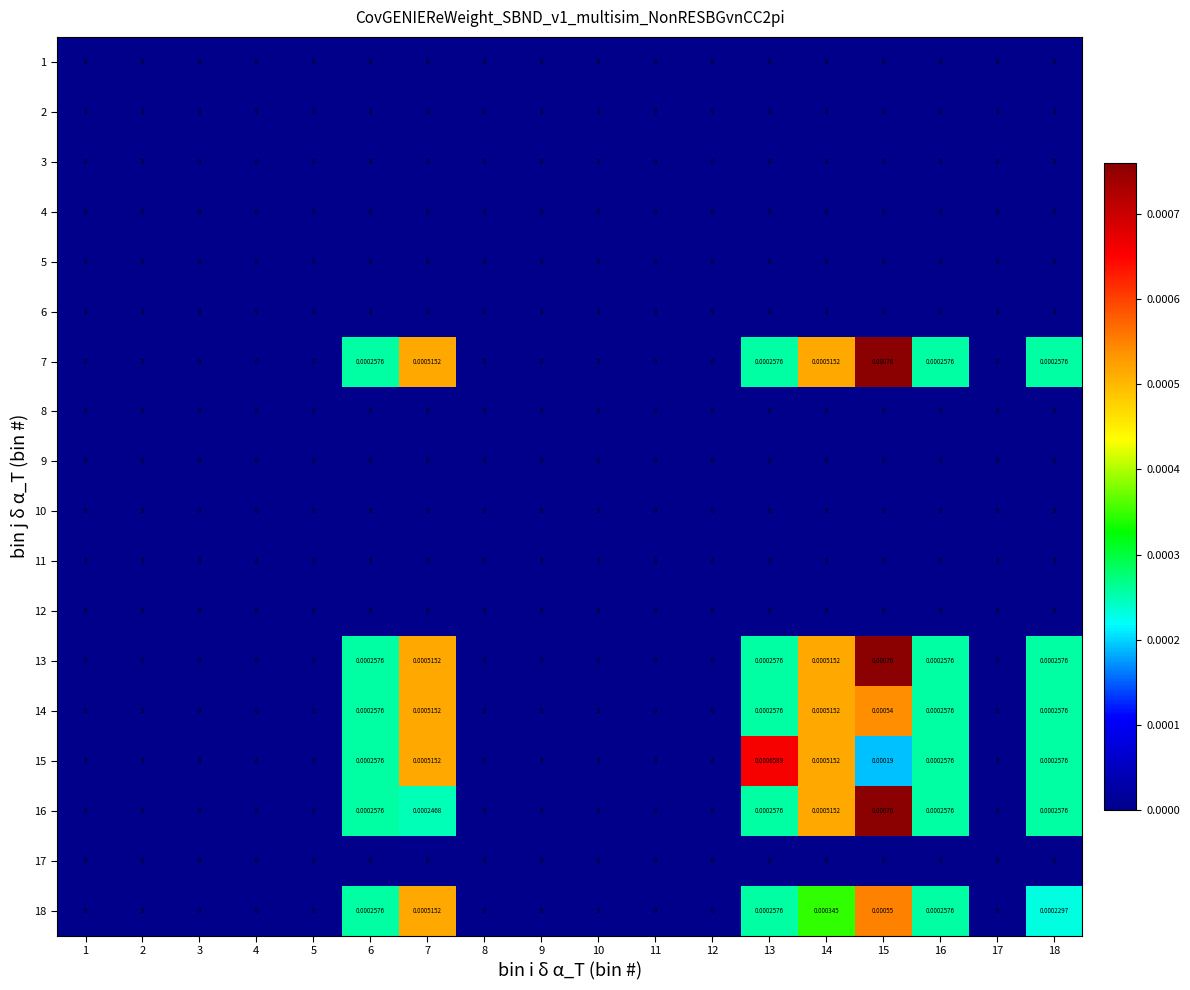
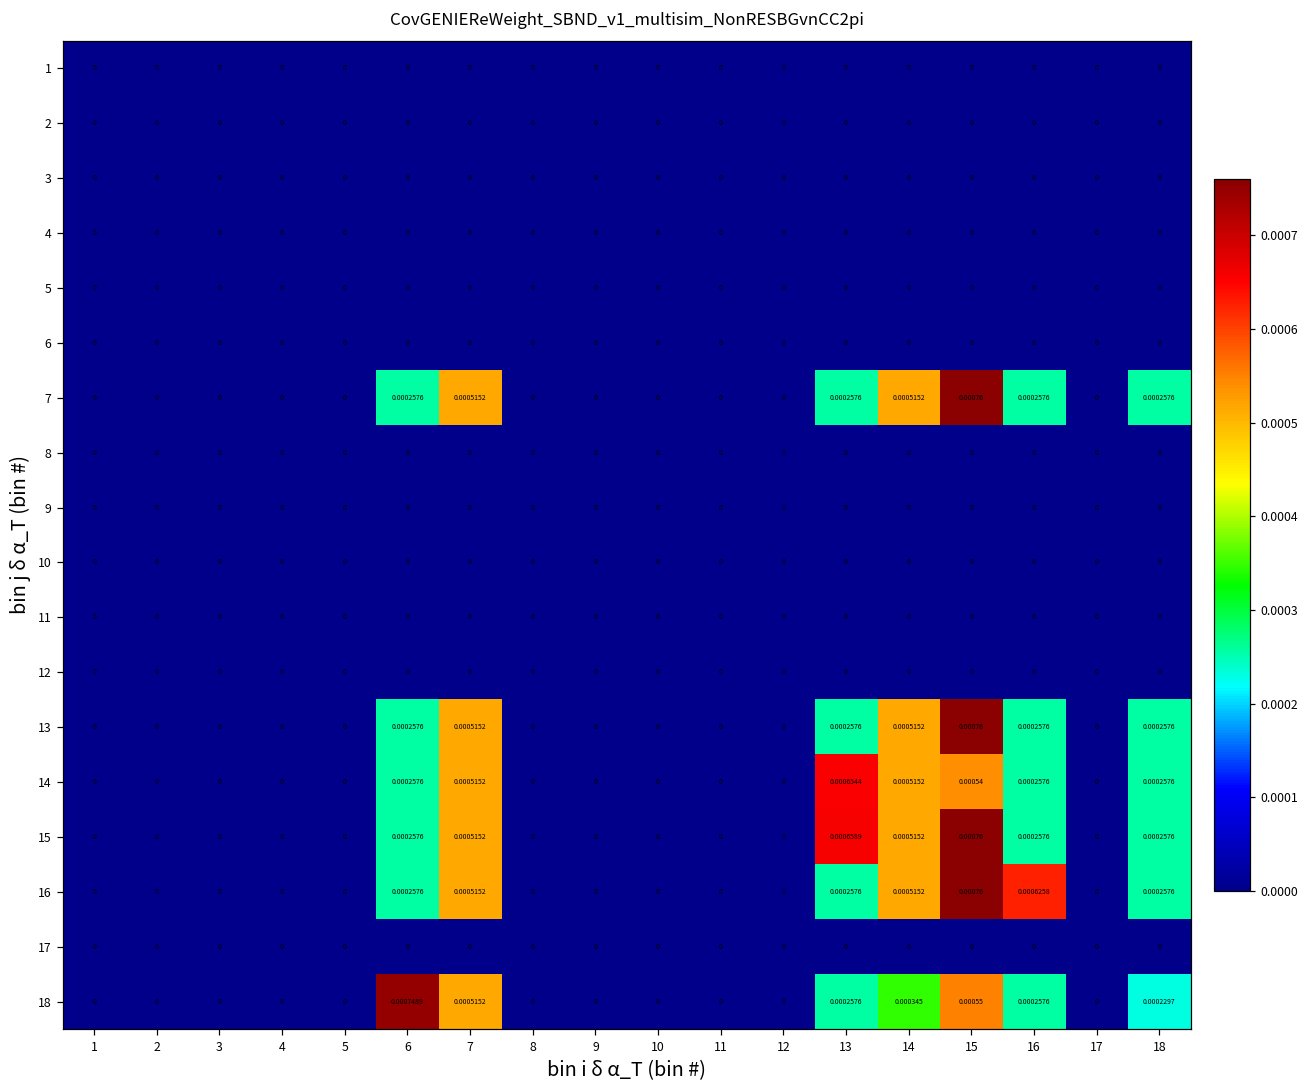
14, 13: 0.0002576 -> 0.0006544
15, 15: 0.00019 -> 0.00076
16, 7: 0.0002468 -> 0.0005152
16, 16: 0.0002576 -> 0.0006258
18, 6: 0.0002576 -> 0.0007489
